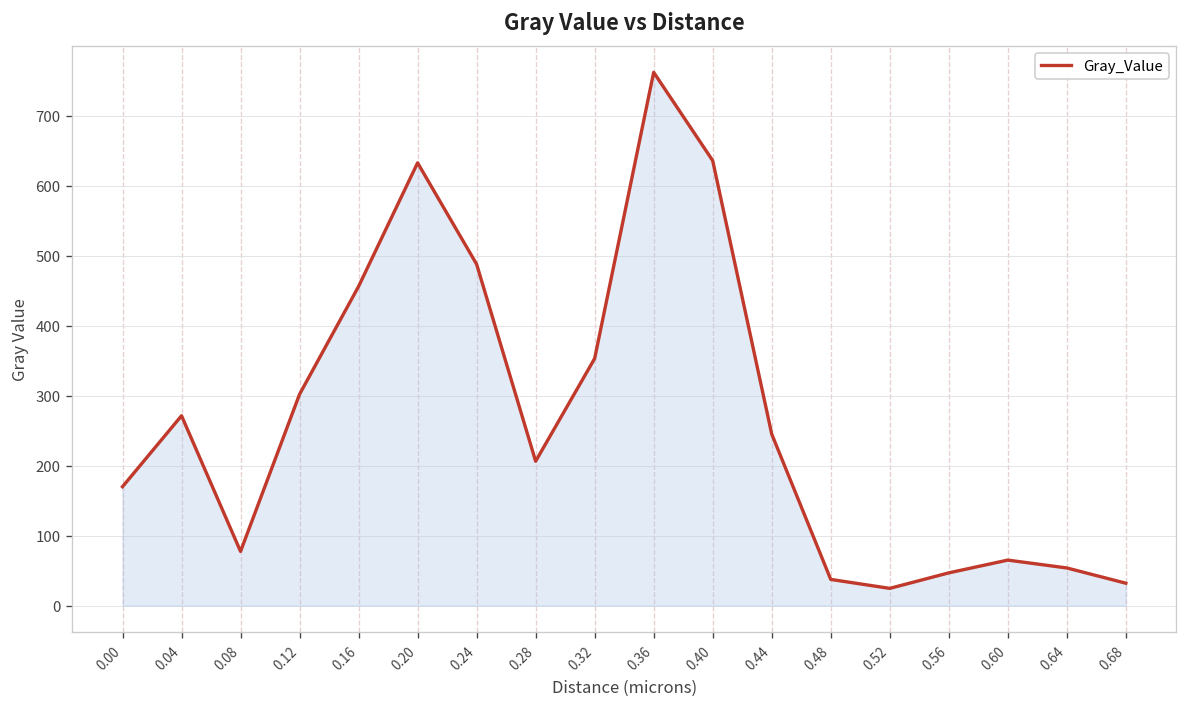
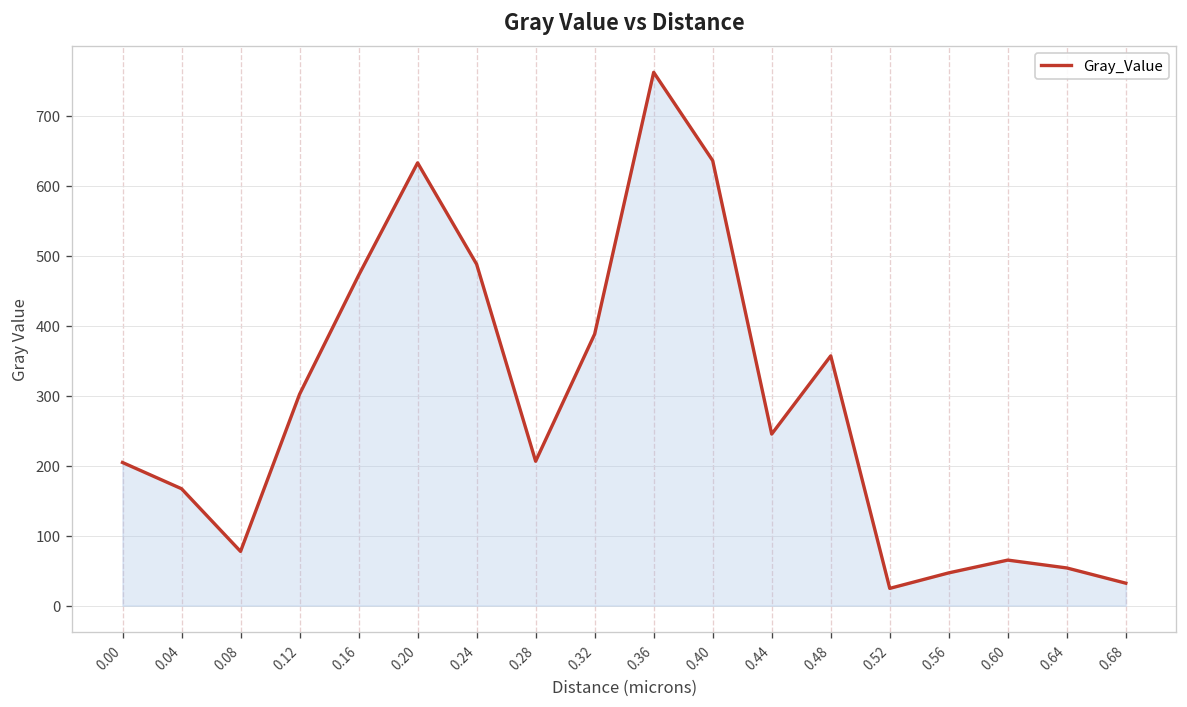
0.00: 170 -> 200
0.04: 270 -> 170
0.16: 460 -> 470
0.32: 350 -> 390
0.48: 40 -> 360
